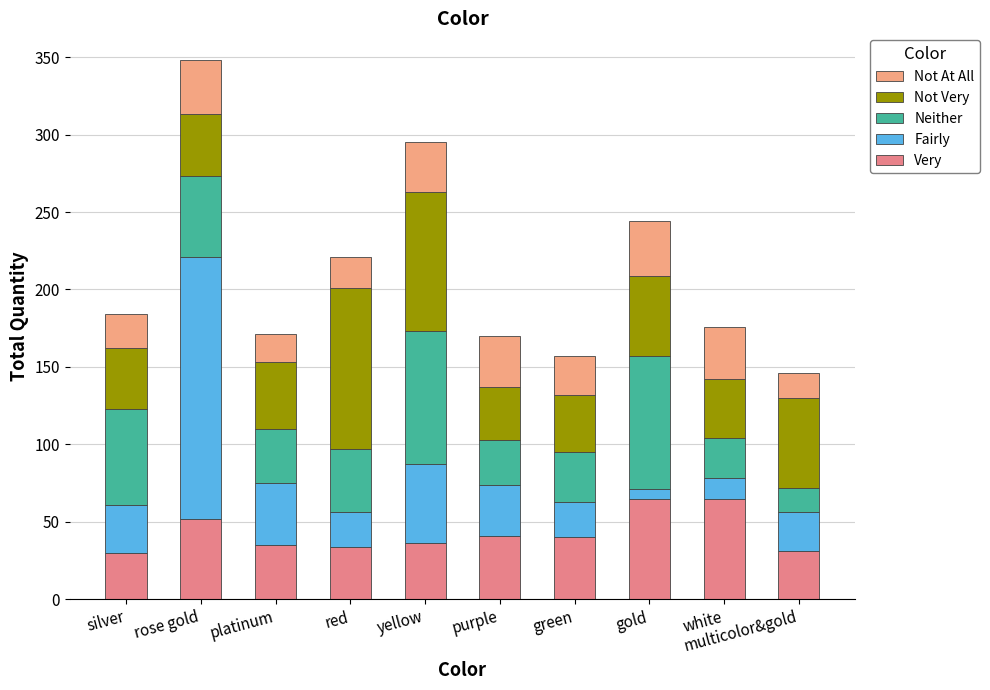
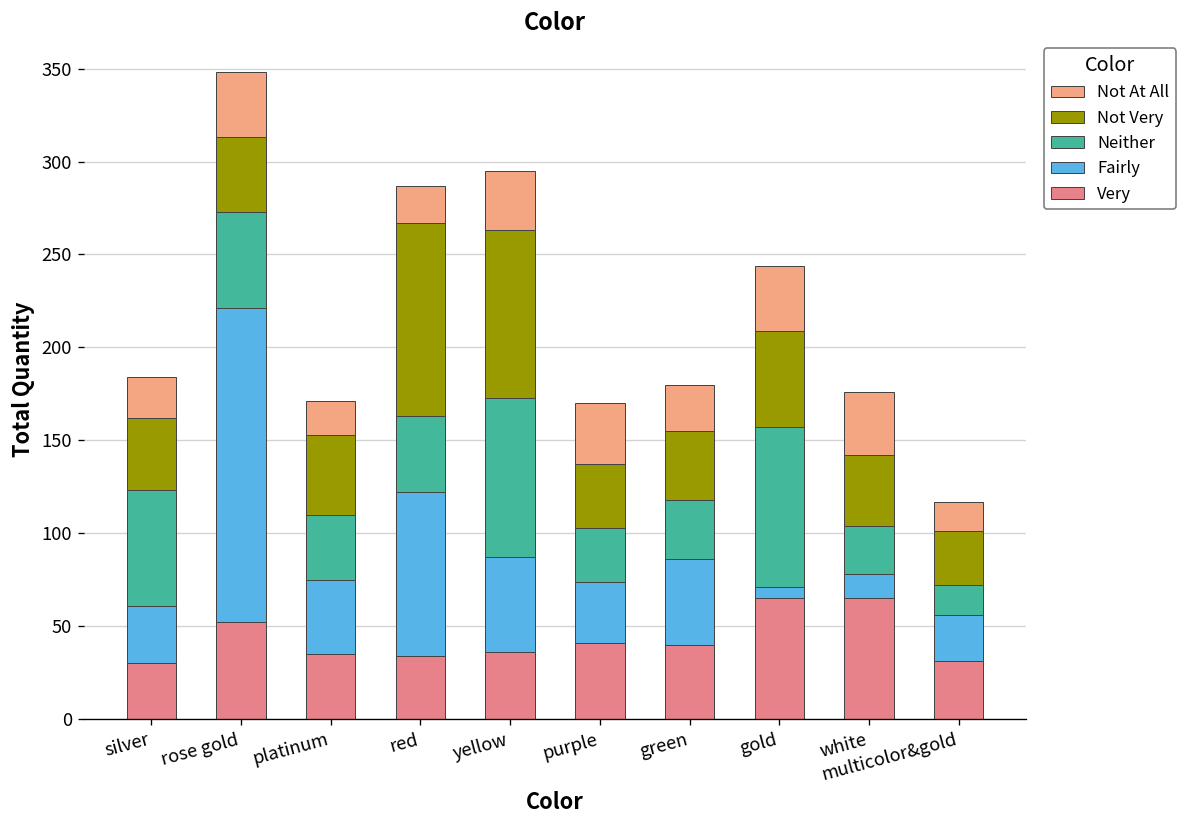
Fairly, red: 22 -> 88
Fairly, green: 23 -> 46
Not Very, multicolor&gold: 58 -> 29
